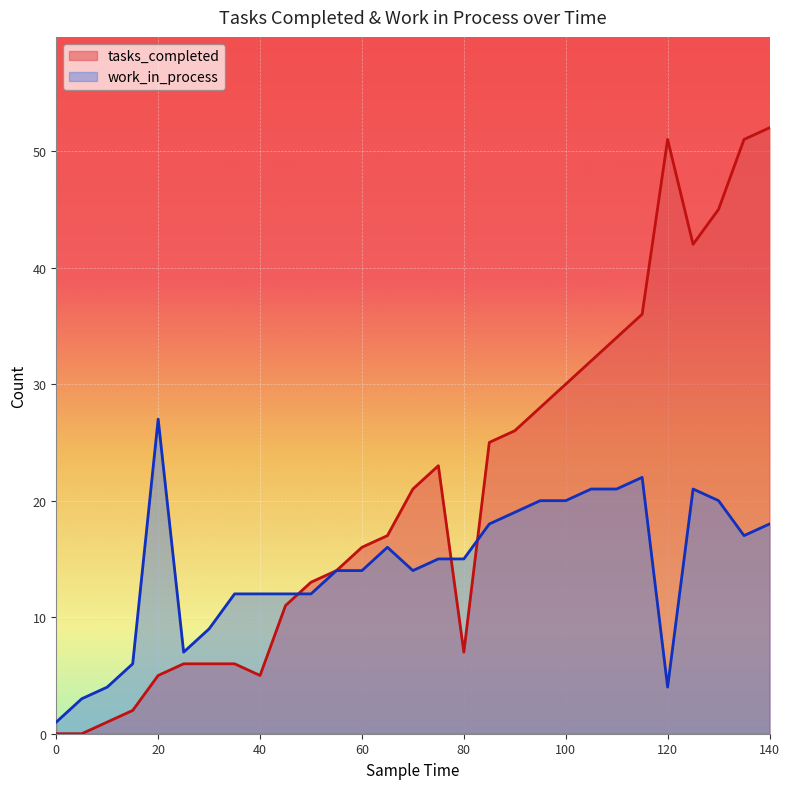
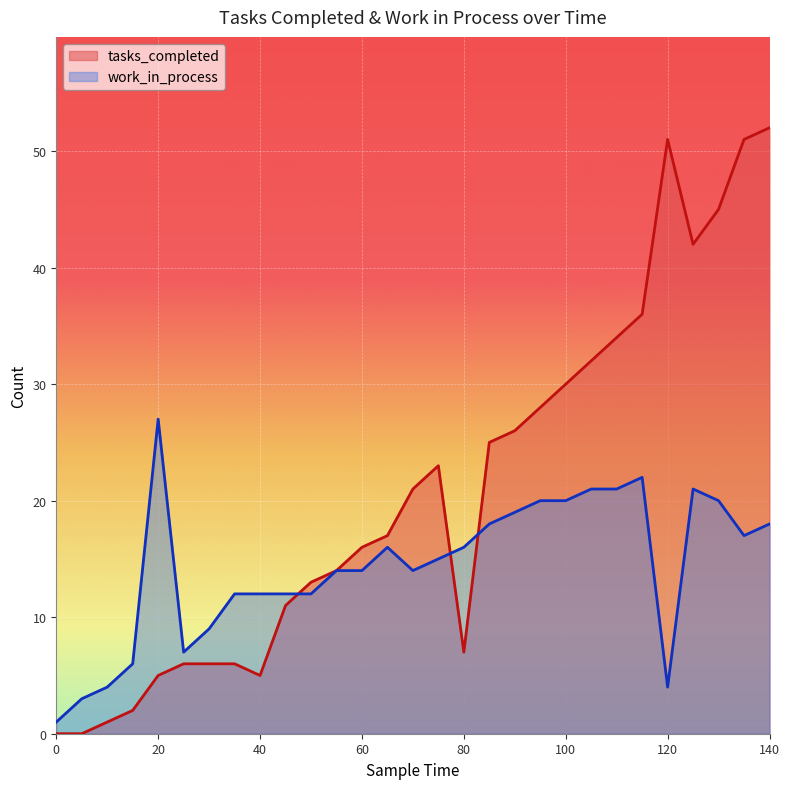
work_in_process, 80: 15 -> 16
